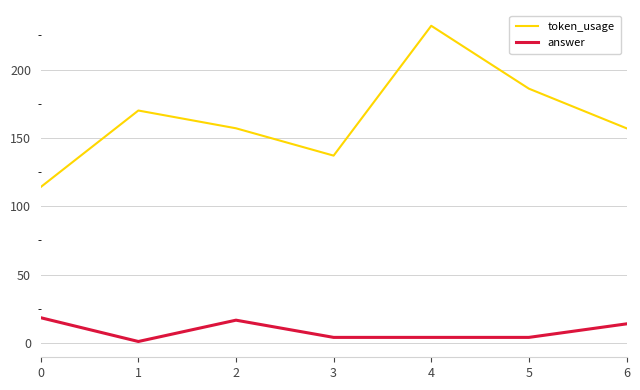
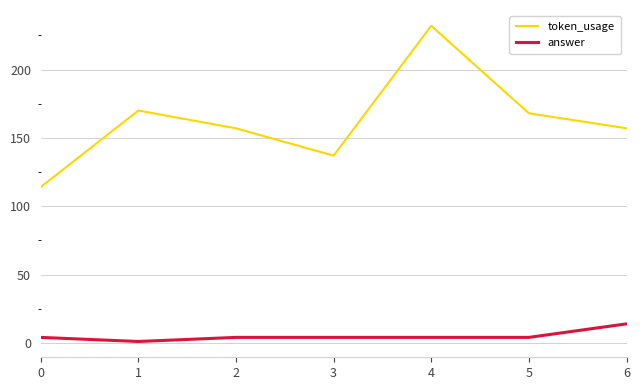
answer, 0: 18 -> 4
answer, 2: 17 -> 4
token_usage, 5: 186 -> 168
